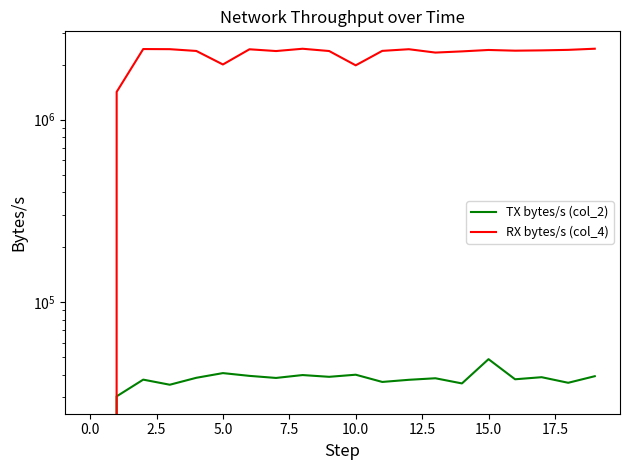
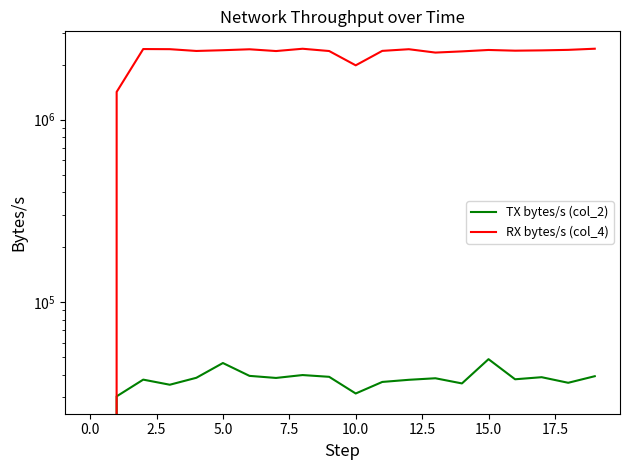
TX bytes/s (col_2), 5.0: 41000 -> 46000
RX bytes/s (col_4), 5.0: 2000000 -> 2400000
TX bytes/s (col_2), 10.0: 40000 -> 32000
